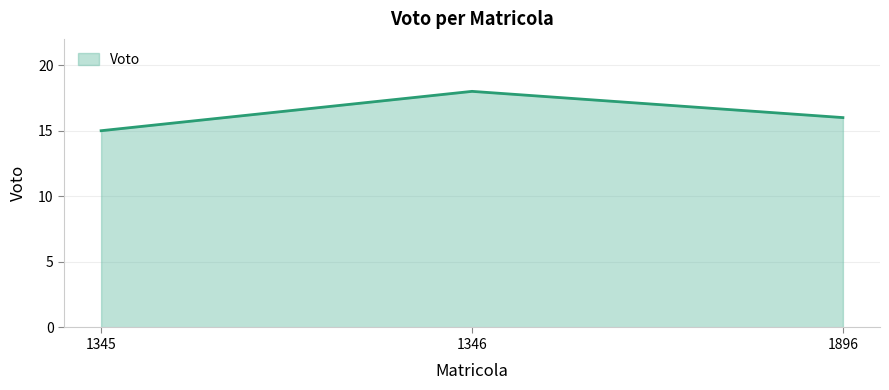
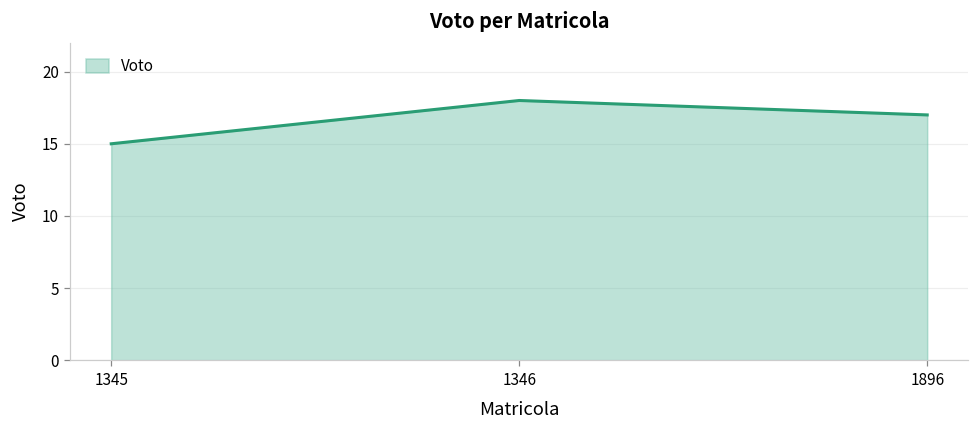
1896: 16 -> 17
